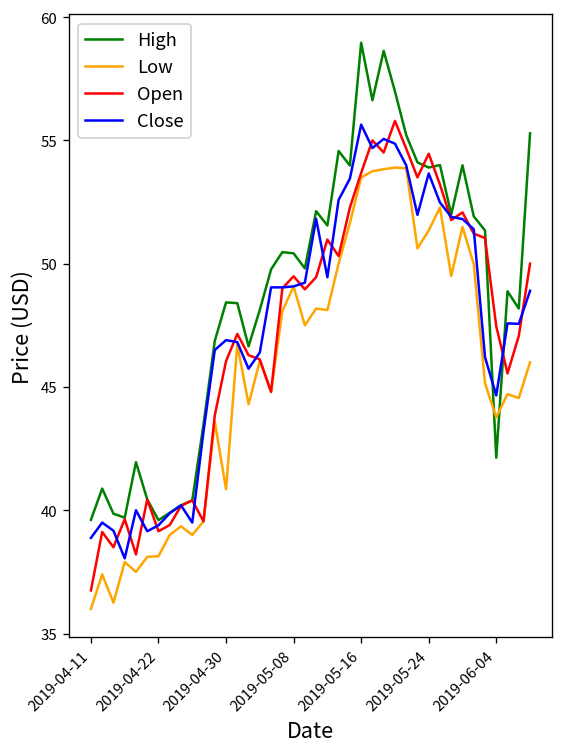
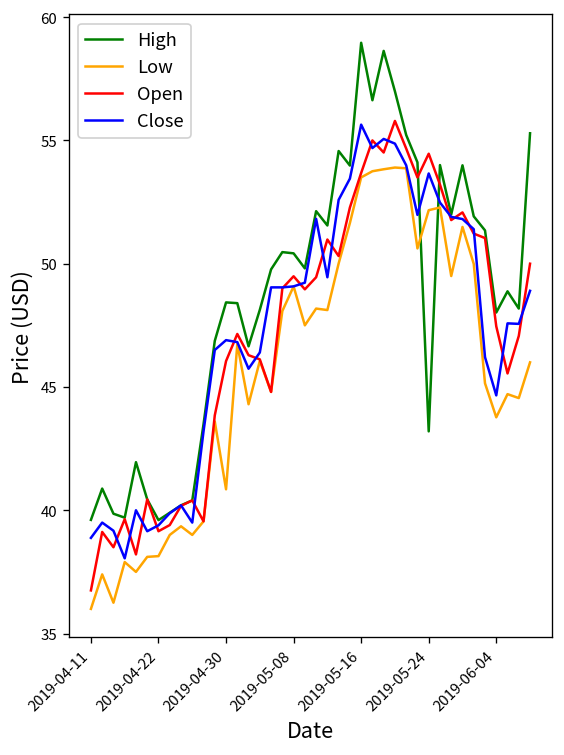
High, 2019-05-24: 53.9 -> 43.2
Low, 2019-05-24: 51.4 -> 52.2
High, 2019-06-04: 42.1 -> 48.0
